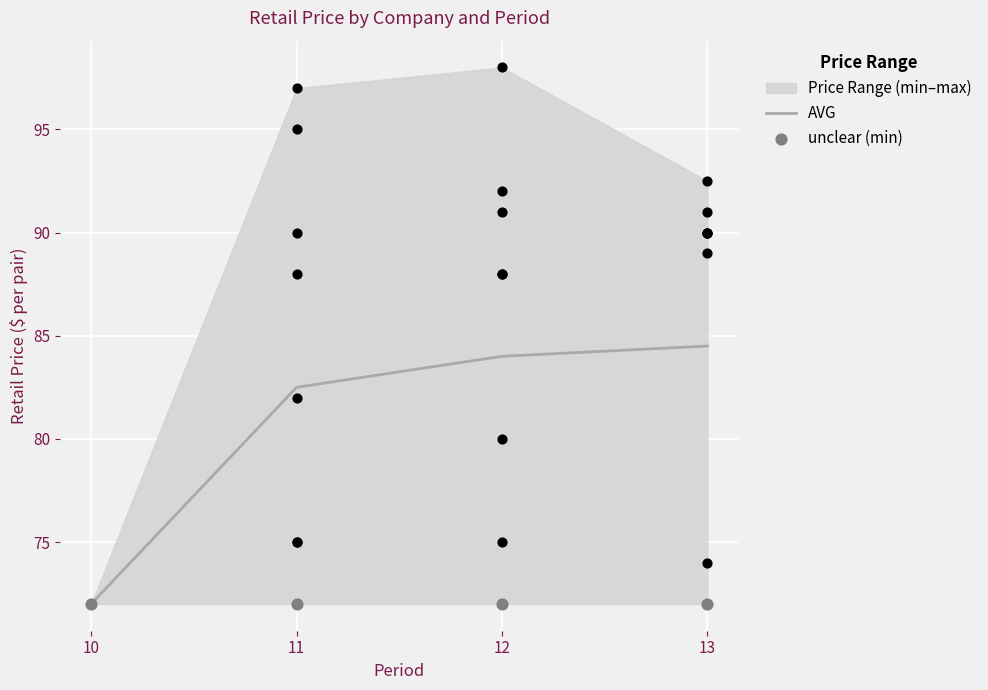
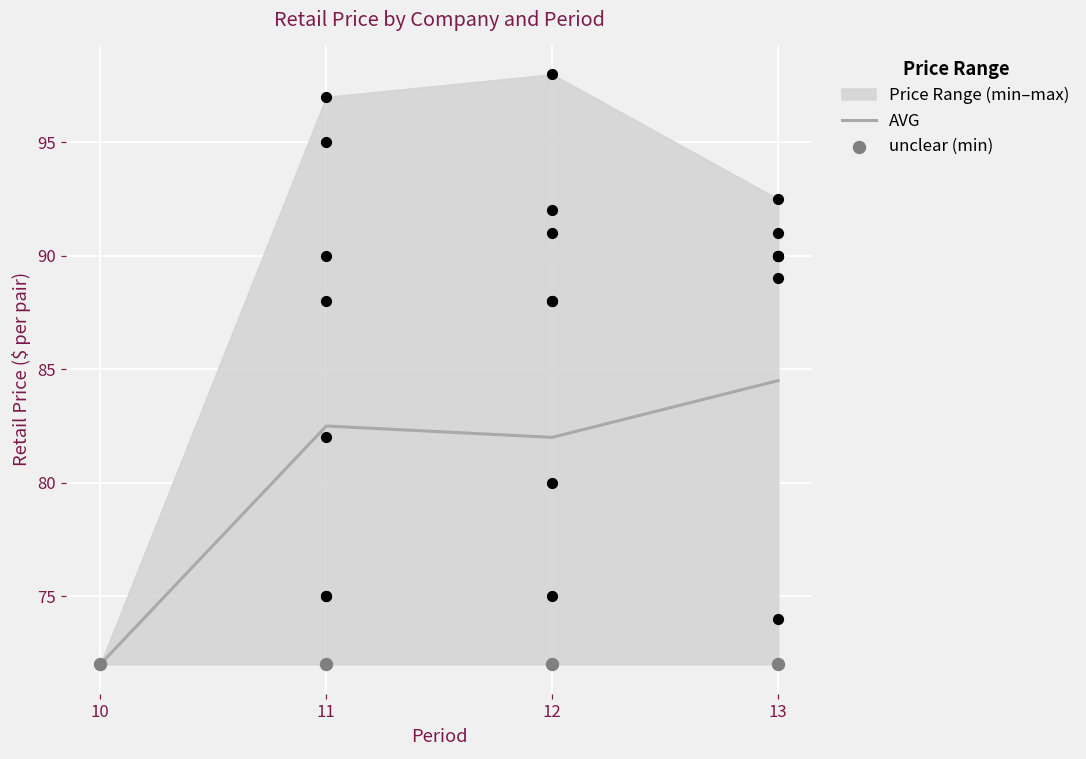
AVG, 12: 84 -> 82
